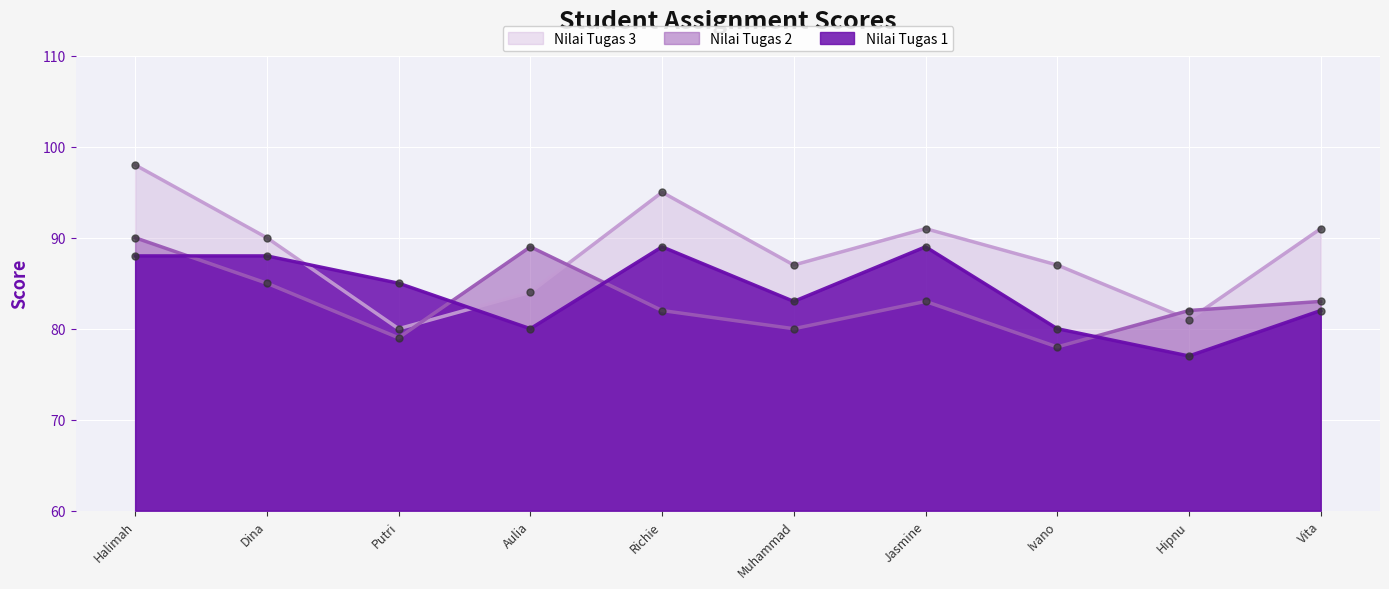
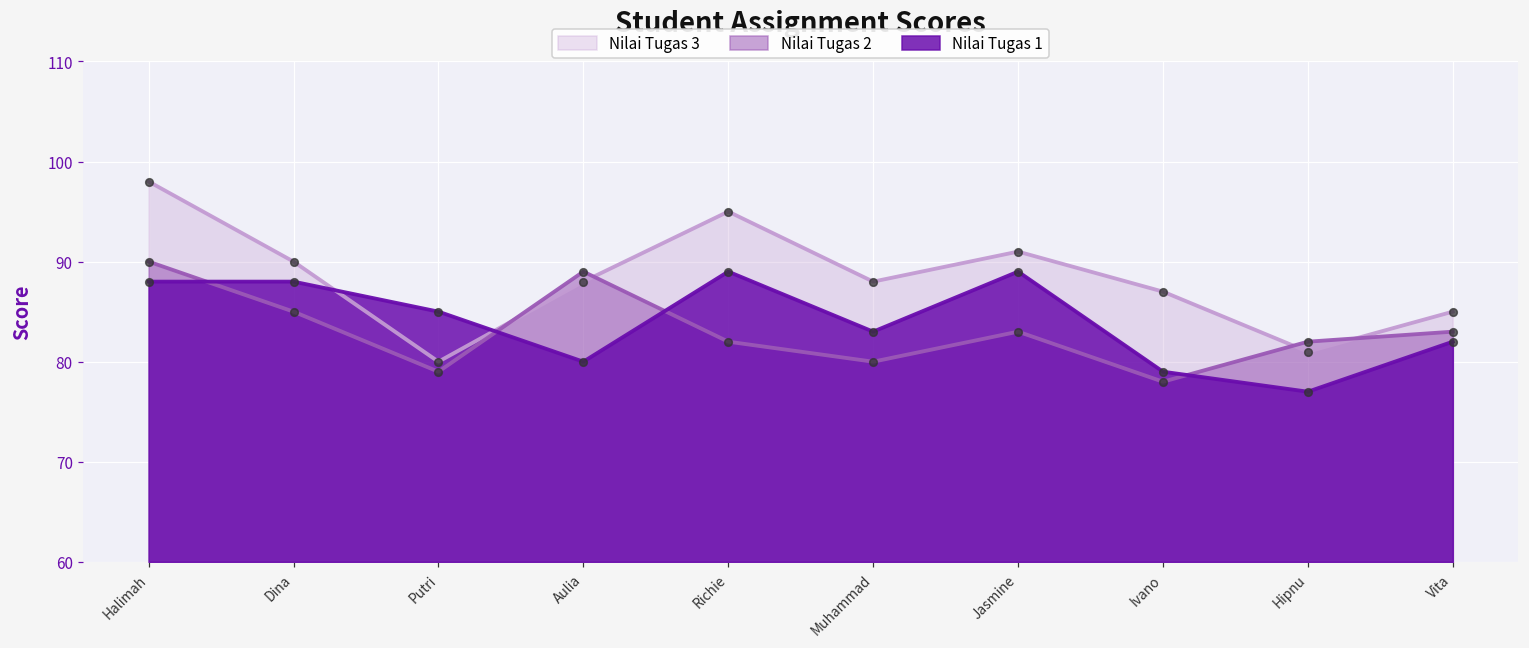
Nilai Tugas 3, Aulia: 84 -> 88
Nilai Tugas 3, Muhammad: 87 -> 88
Nilai Tugas 1, Ivano: 80 -> 79
Nilai Tugas 3, Vita: 91 -> 85
